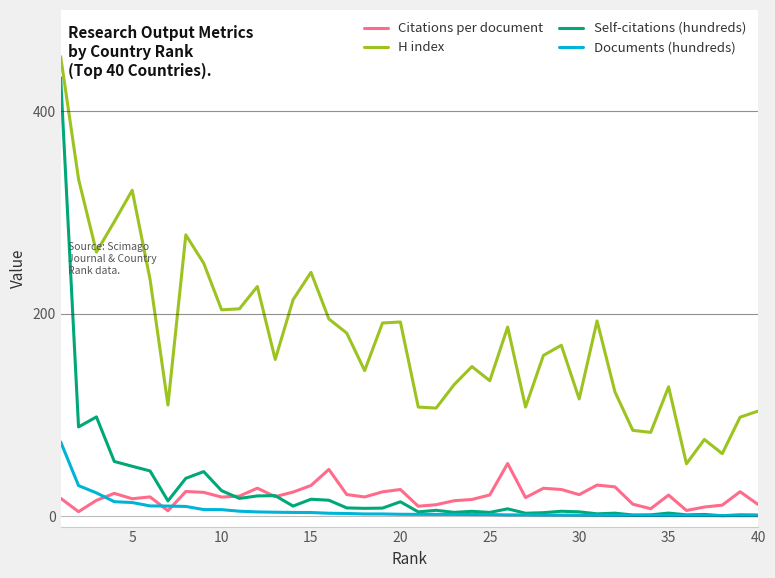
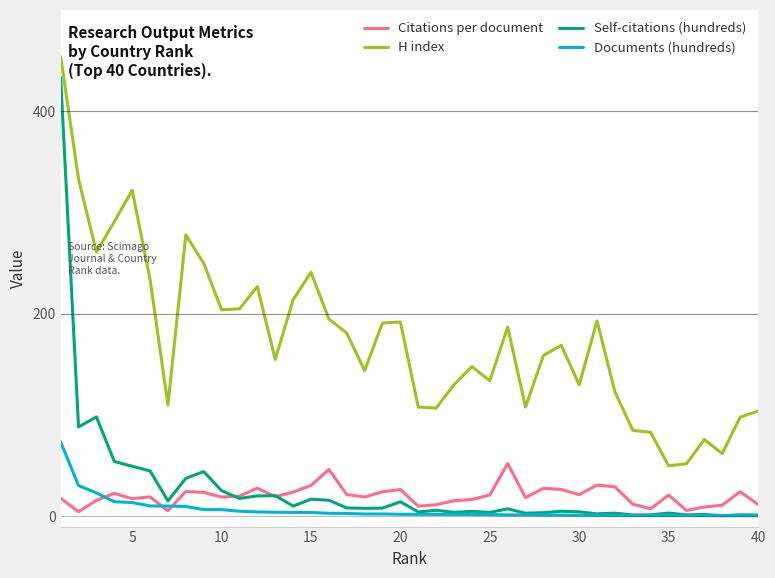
H index, 30: 116 -> 130
H index, 35: 128 -> 50
